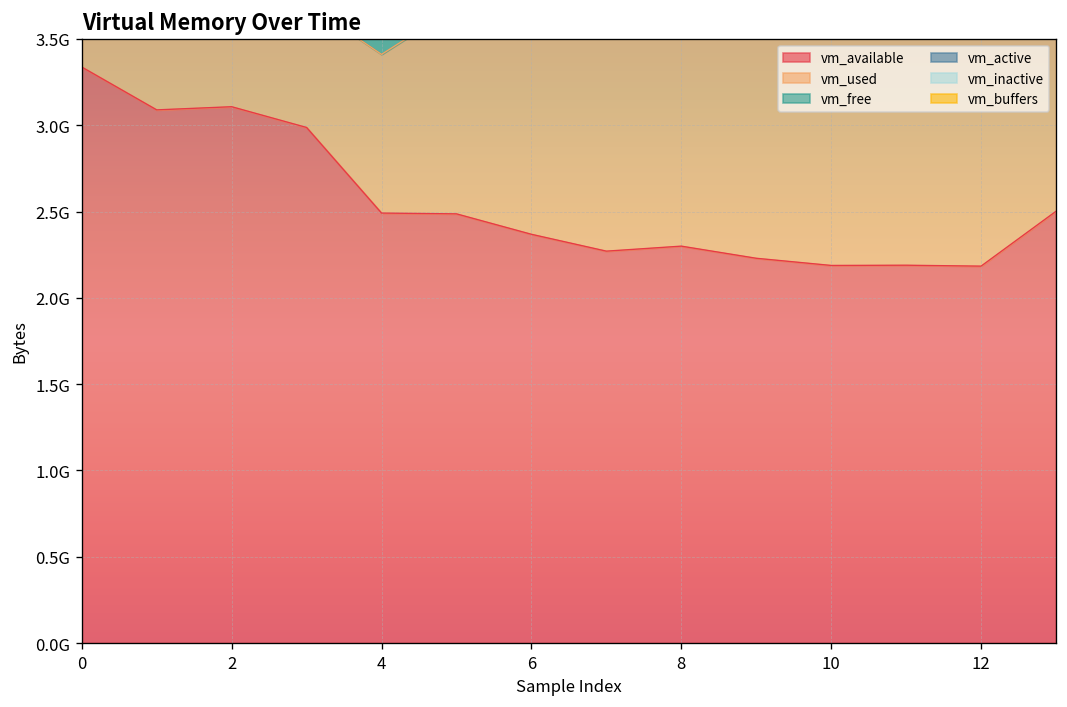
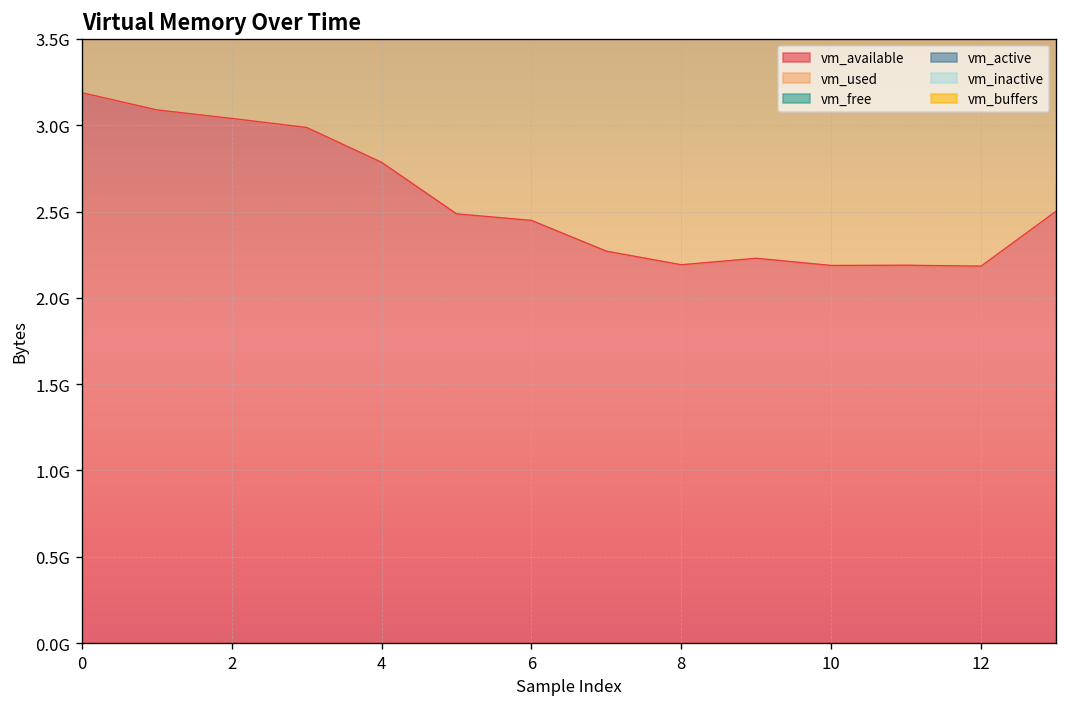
vm_available, 0: 3340000000 -> 3190000000
vm_available, 2: 3110000000 -> 3040000000
vm_available, 4: 2490000000 -> 2790000000
vm_available, 6: 2370000000 -> 2450000000
vm_available, 8: 2300000000 -> 2190000000
